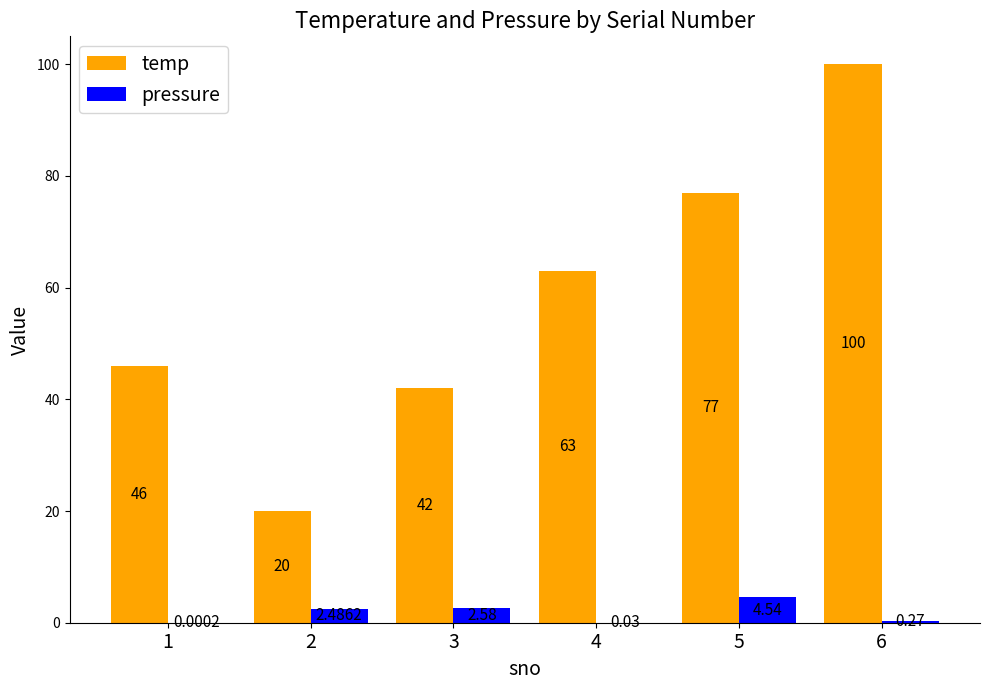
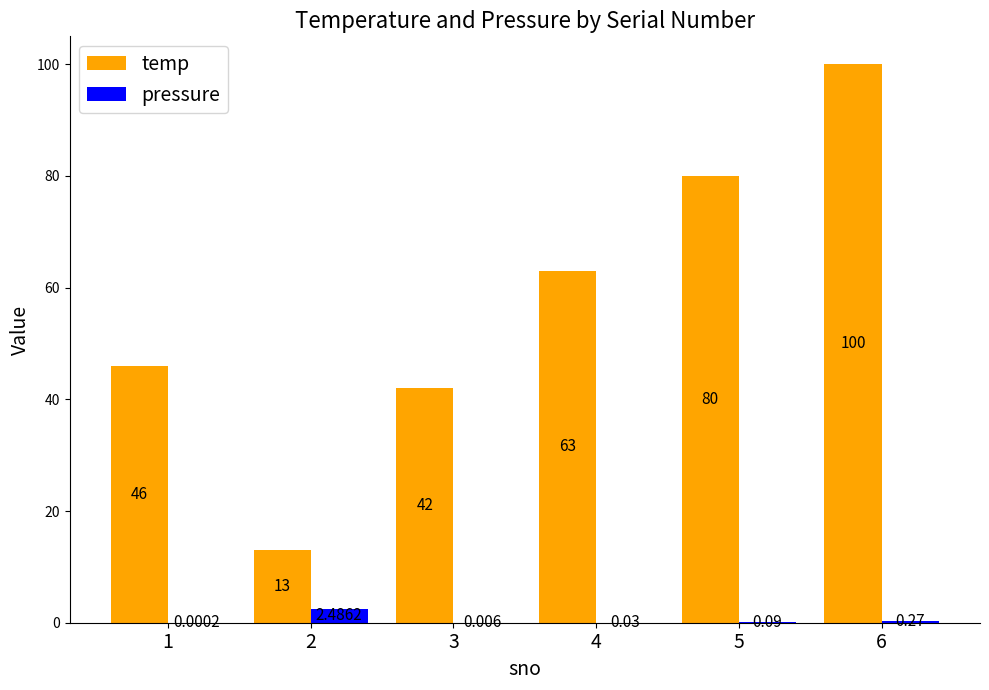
temp, 2: 20 -> 13
pressure, 3: 2.58 -> 0.006
temp, 5: 77 -> 80
pressure, 5: 4.54 -> 0.09
